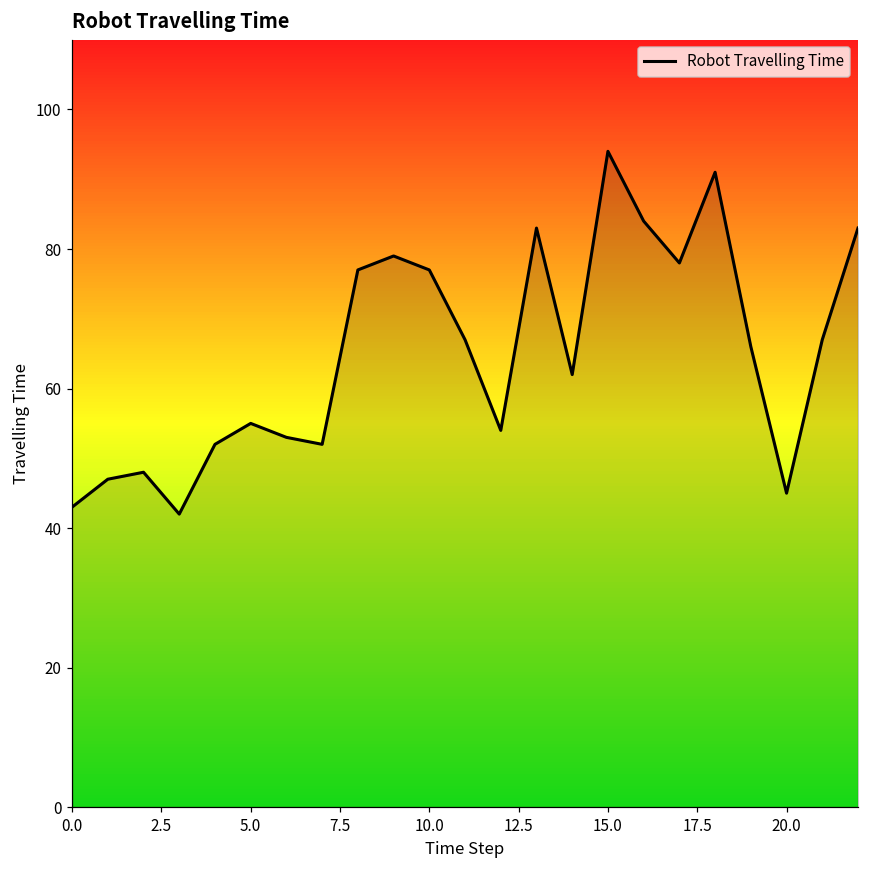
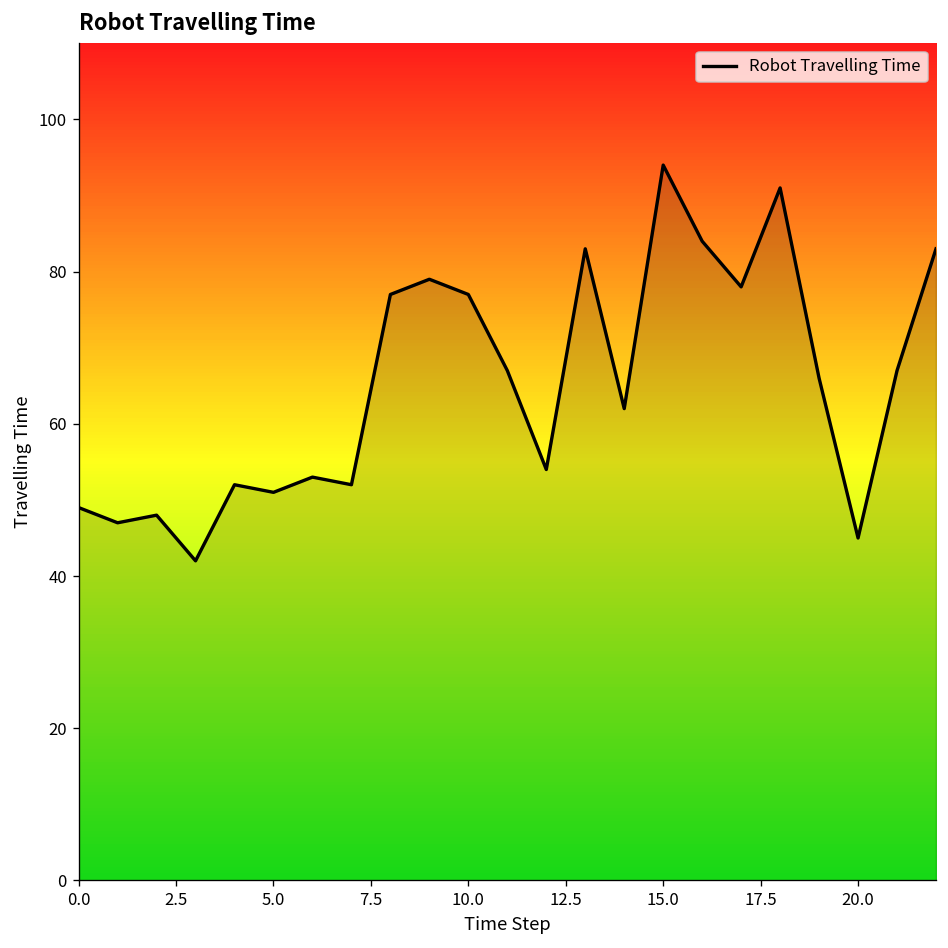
0.0: 43 -> 49
5.0: 55 -> 51
